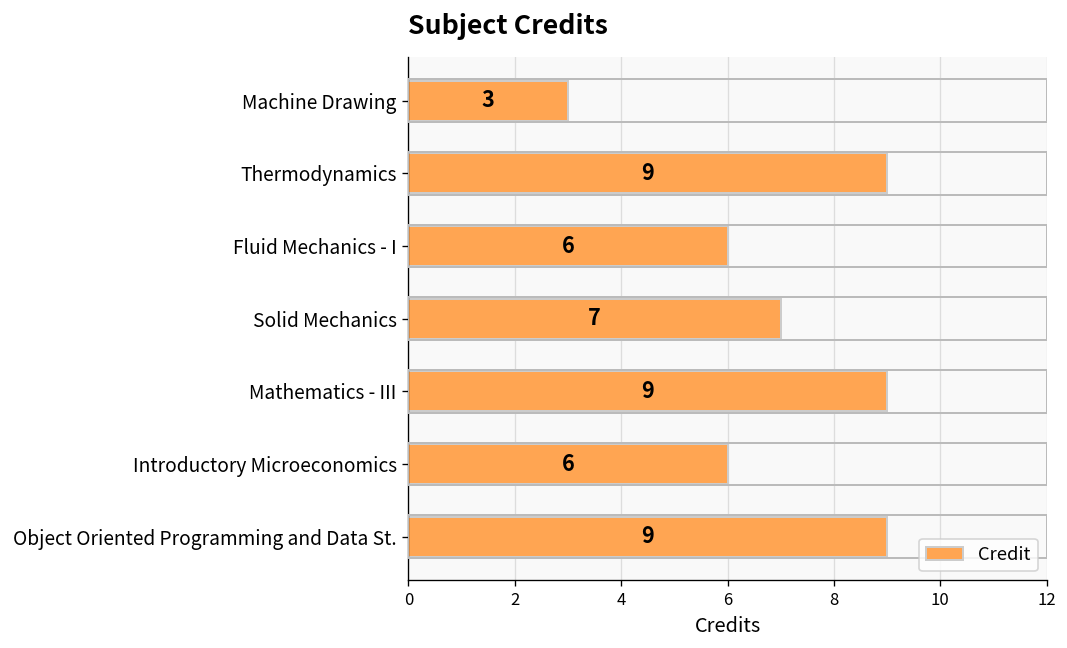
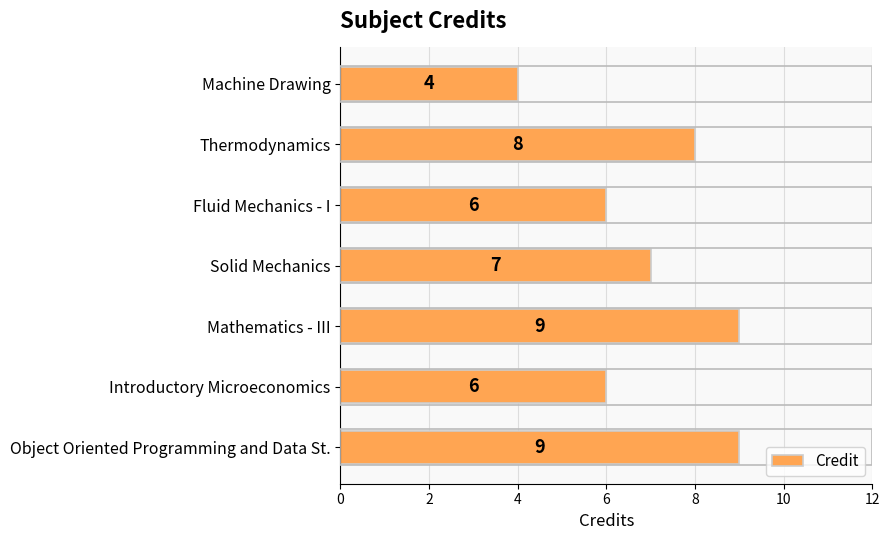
Machine Drawing: 3 -> 4
Thermodynamics: 9 -> 8
